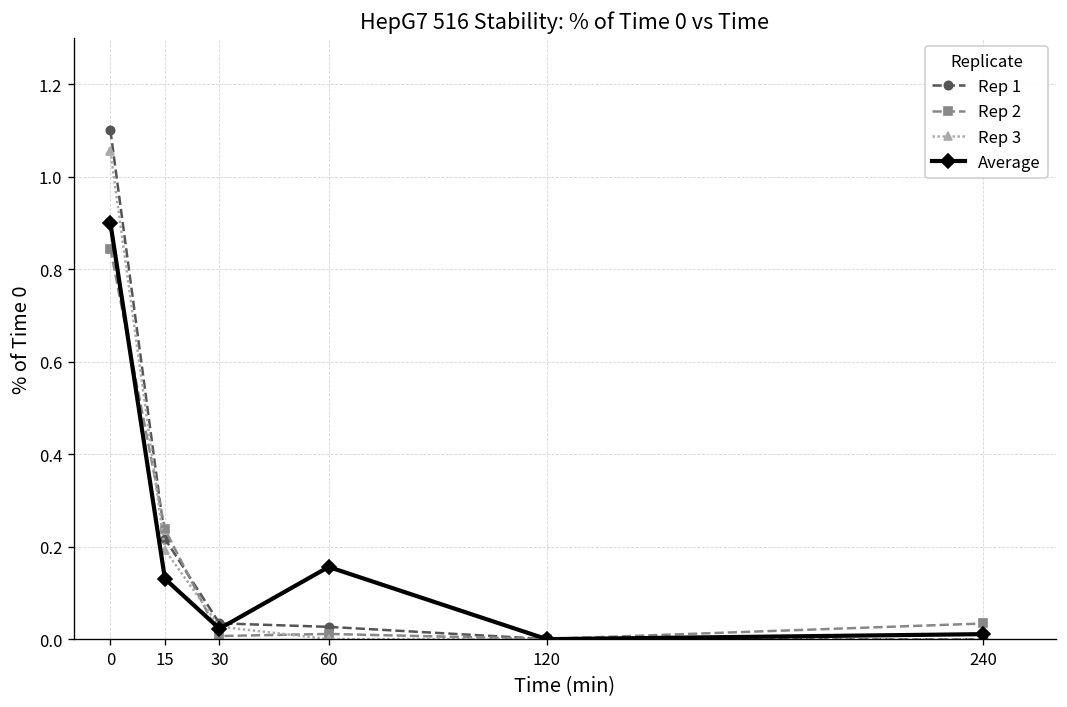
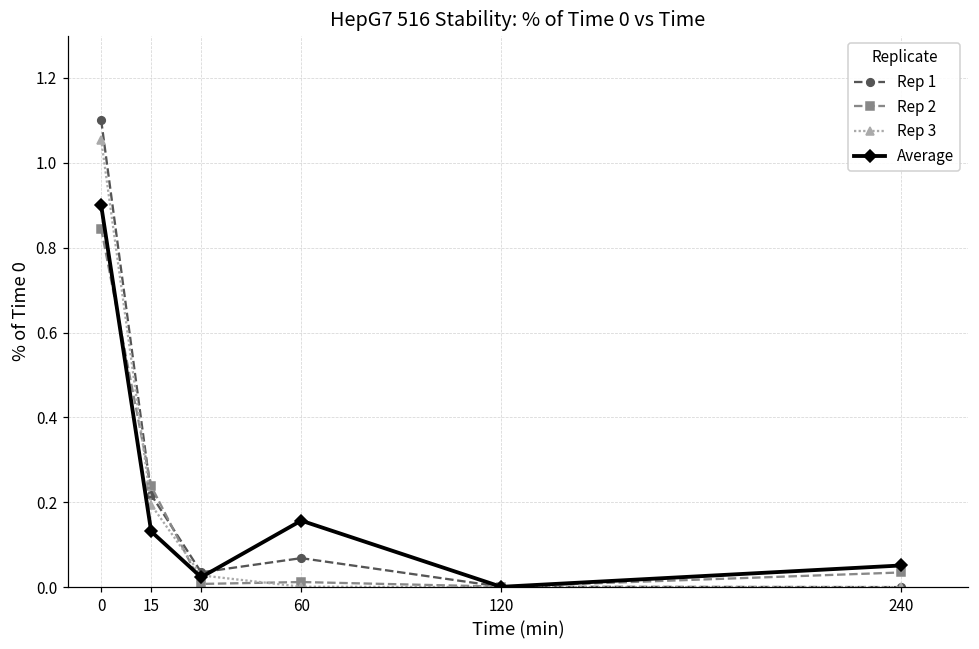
Rep 1, 60: 0.03 -> 0.07
Average, 240: 0.01 -> 0.05
